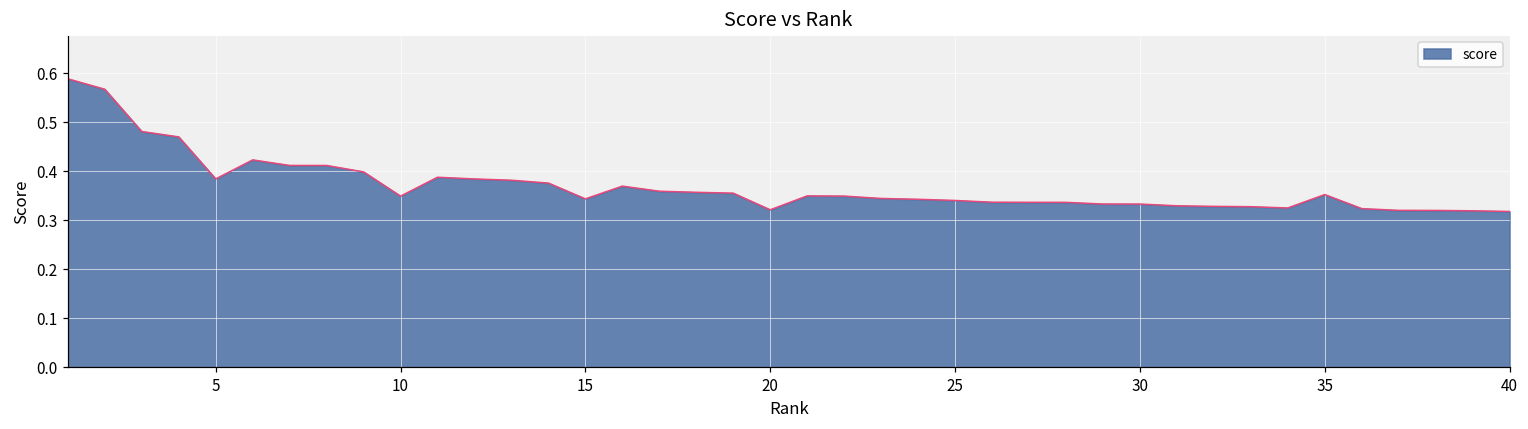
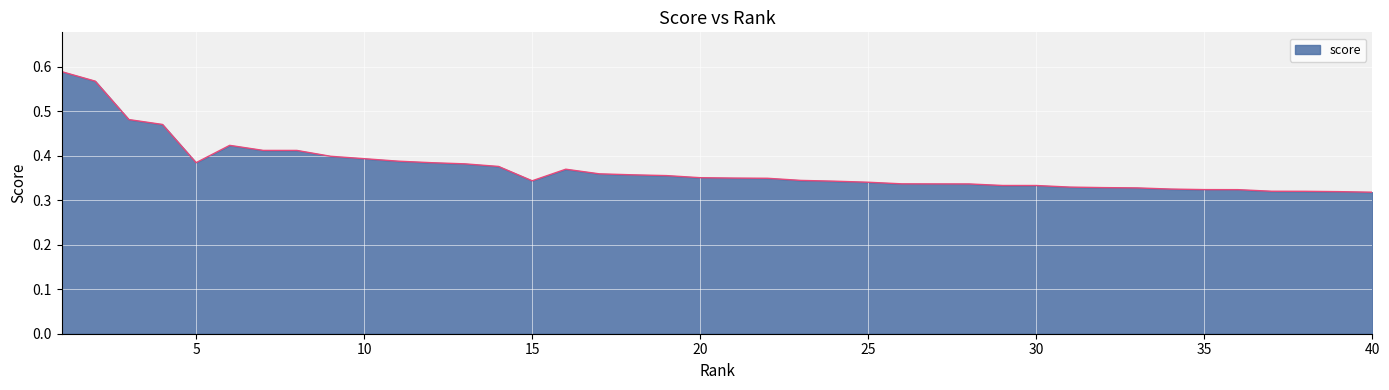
10: 0.35 -> 0.39
20: 0.32 -> 0.35
35: 0.35 -> 0.32
